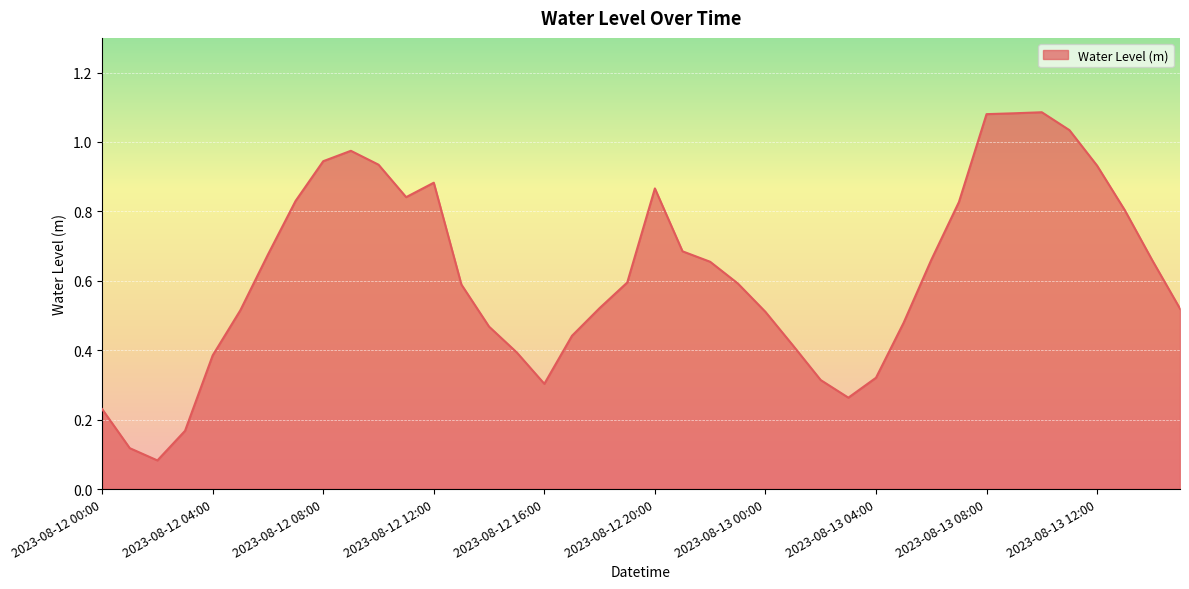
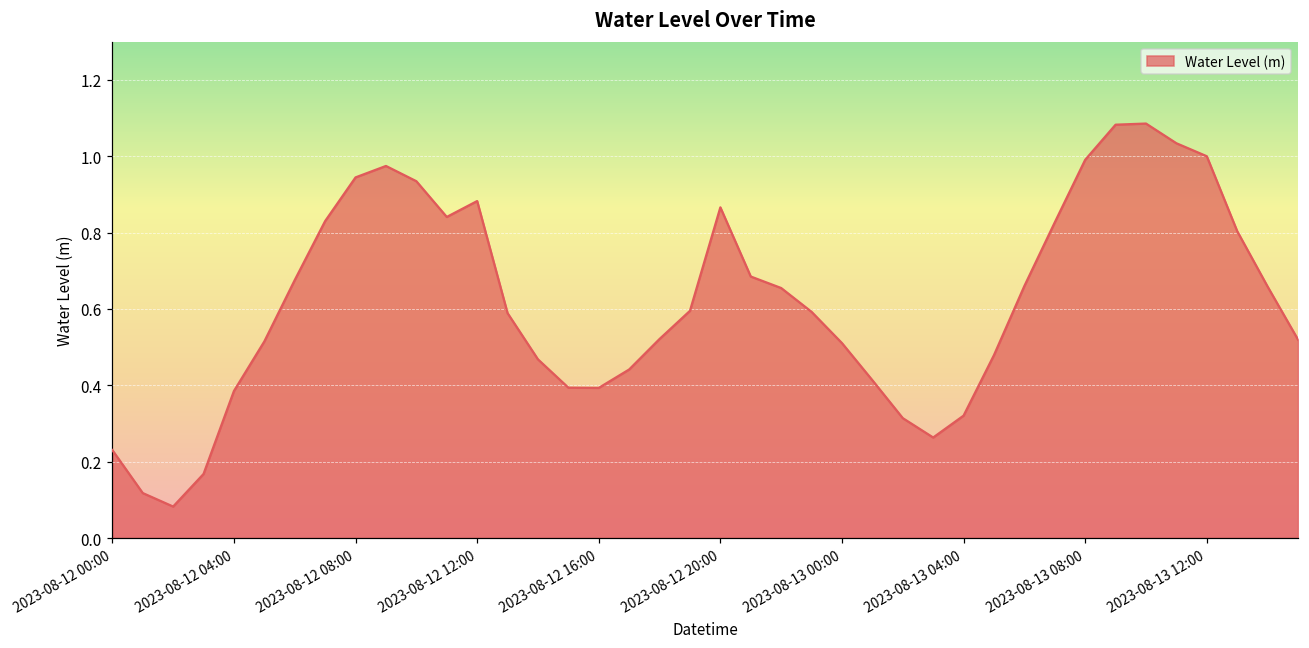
2023-08-12 16:00: 0.30 -> 0.39
2023-08-13 08:00: 1.08 -> 0.99
2023-08-13 12:00: 0.93 -> 1.00
